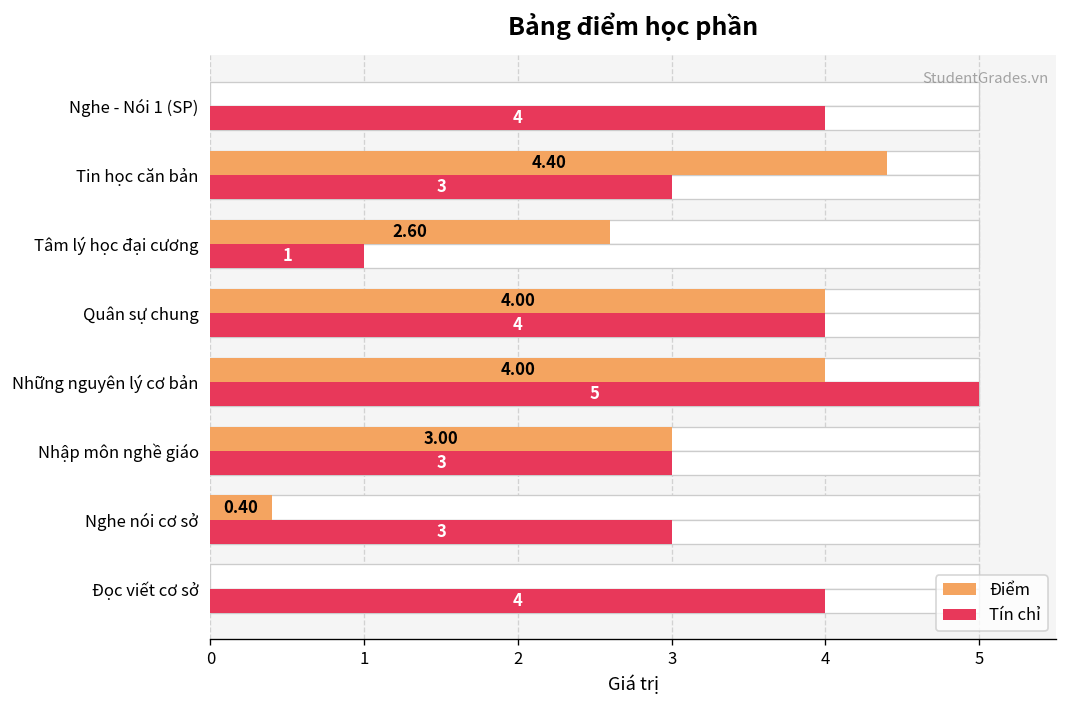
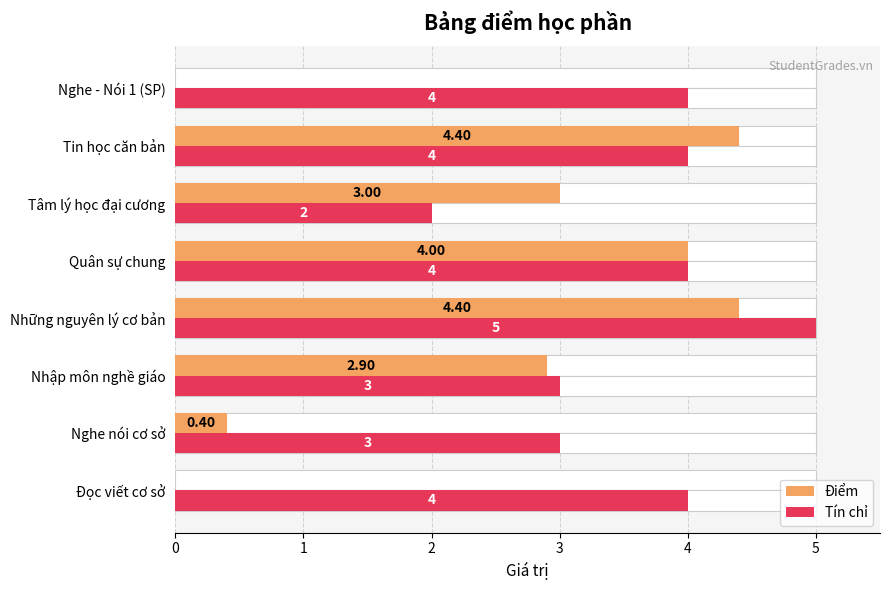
Tín chỉ, Tin học căn bản: 3 -> 4
Điểm, Tâm lý học đại cương: 2.60 -> 3.00
Tín chỉ, Tâm lý học đại cương: 1 -> 2
Điểm, Những nguyên lý cơ bản: 4.00 -> 4.40
Điểm, Nhập môn nghề giáo: 3.00 -> 2.90
